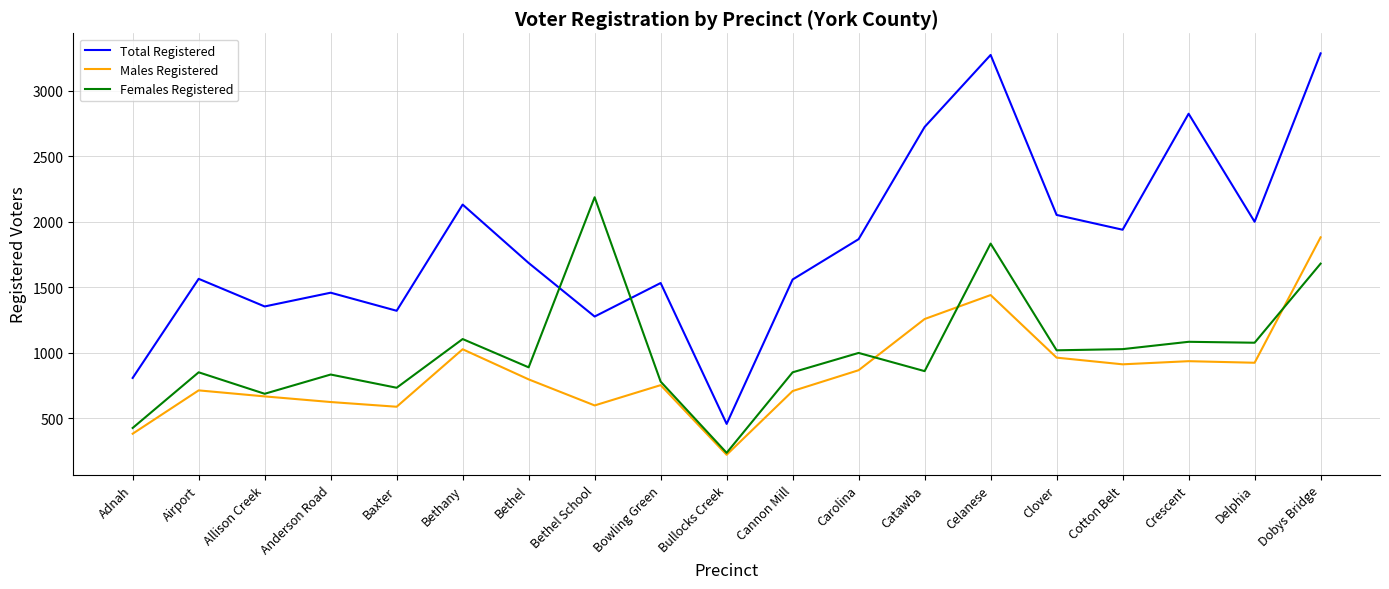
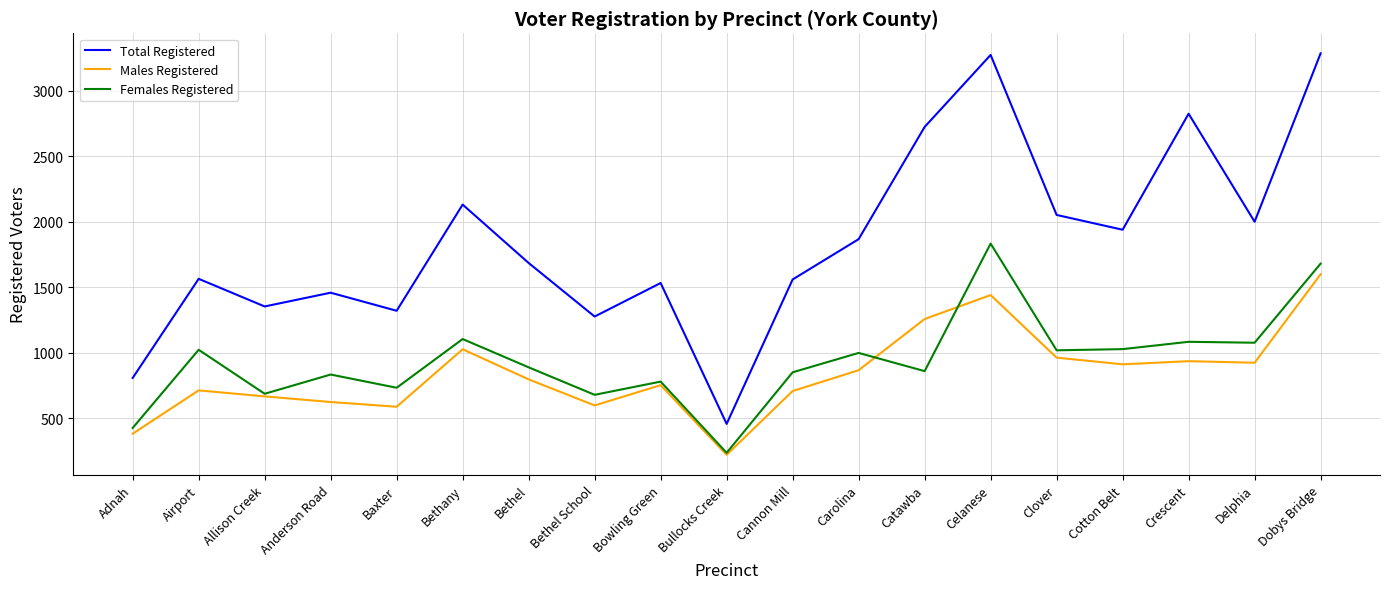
Females Registered, Airport: 850 -> 1020
Females Registered, Bethel School: 2190 -> 680
Males Registered, Dobys Bridge: 1880 -> 1600
